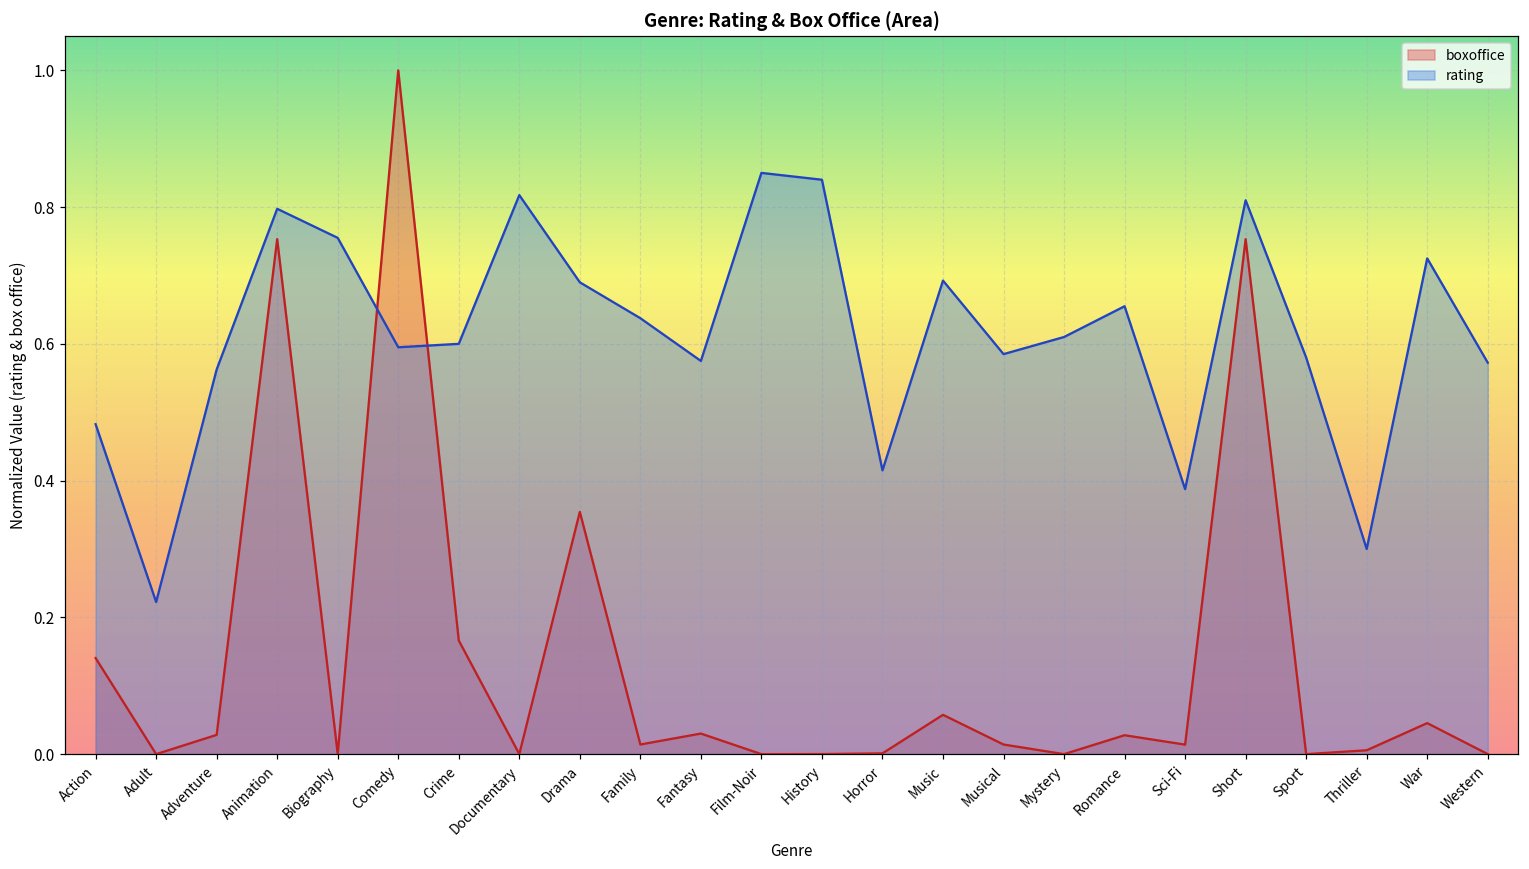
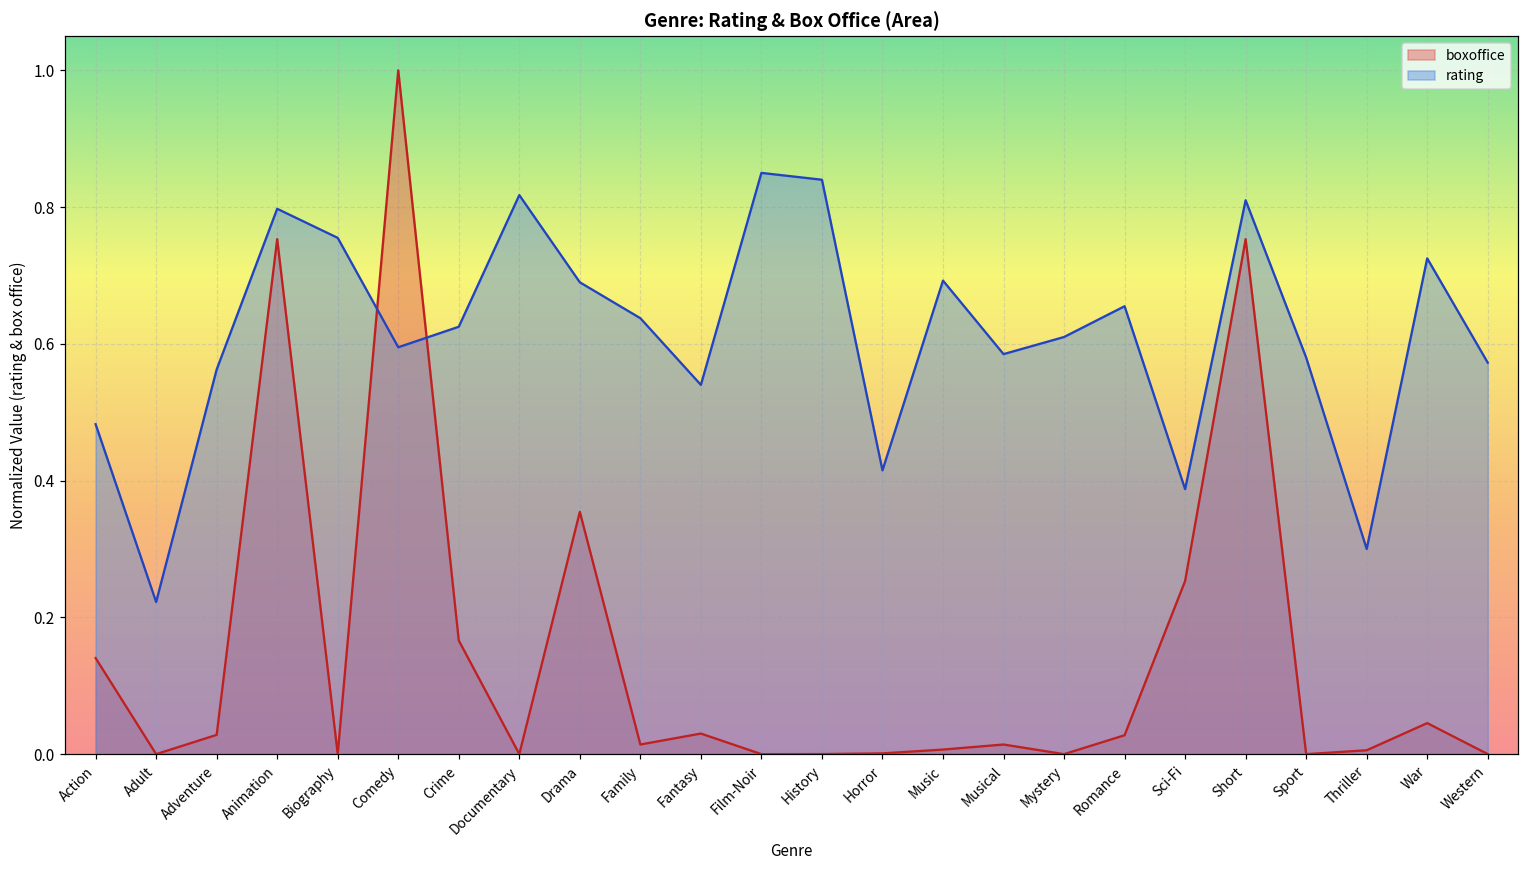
rating, Crime: 0.60 -> 0.63
rating, Fantasy: 0.58 -> 0.54
boxoffice, Music: 0.06 -> 0.01
boxoffice, Sci-Fi: 0.01 -> 0.25
